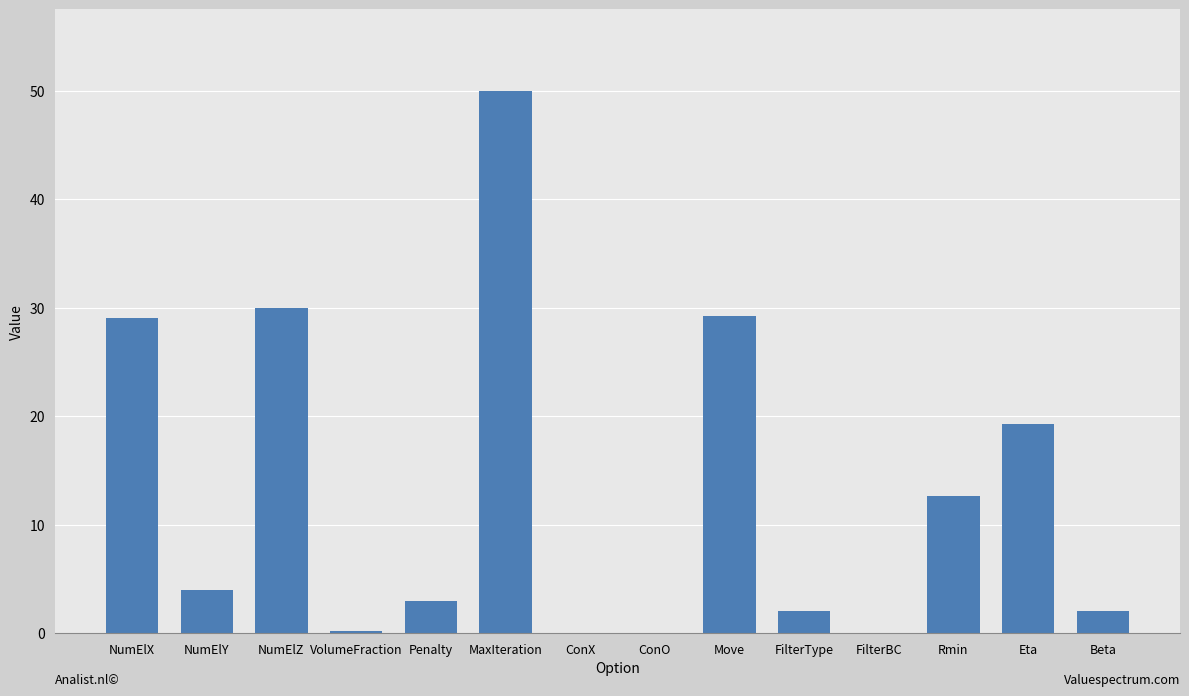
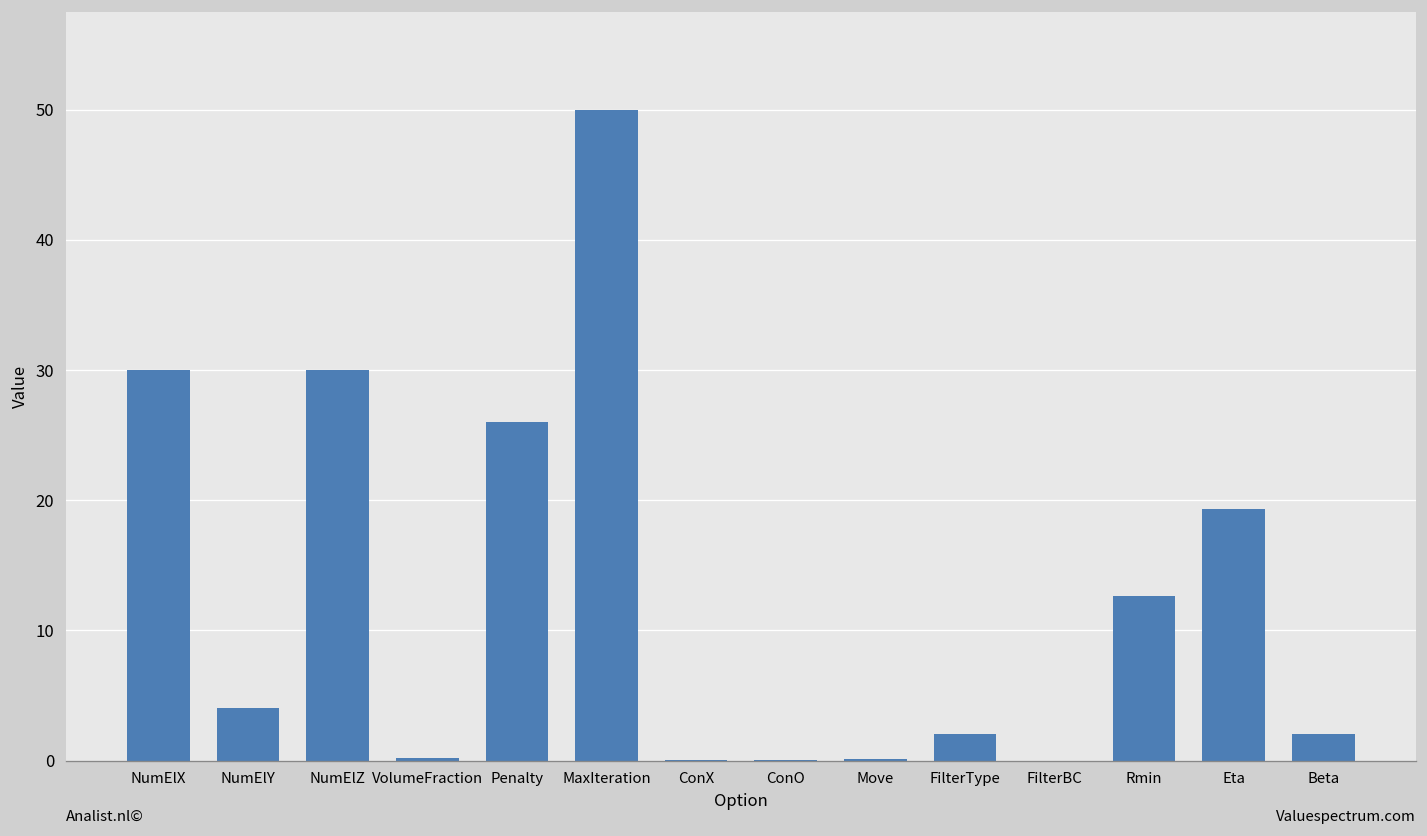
NumElX: 29 -> 30
Penalty: 3 -> 26
Move: 29.2 -> 0.1
